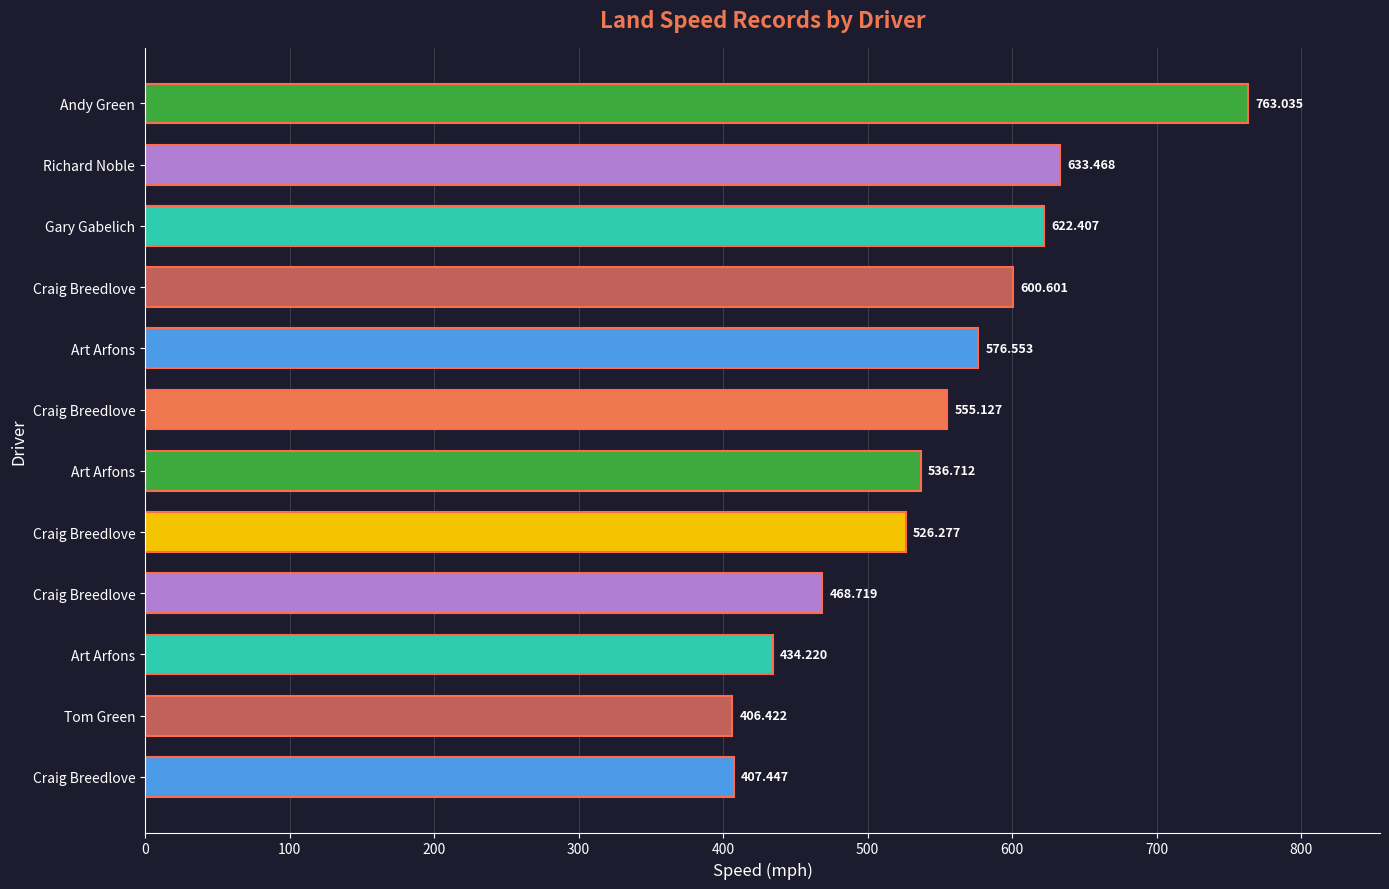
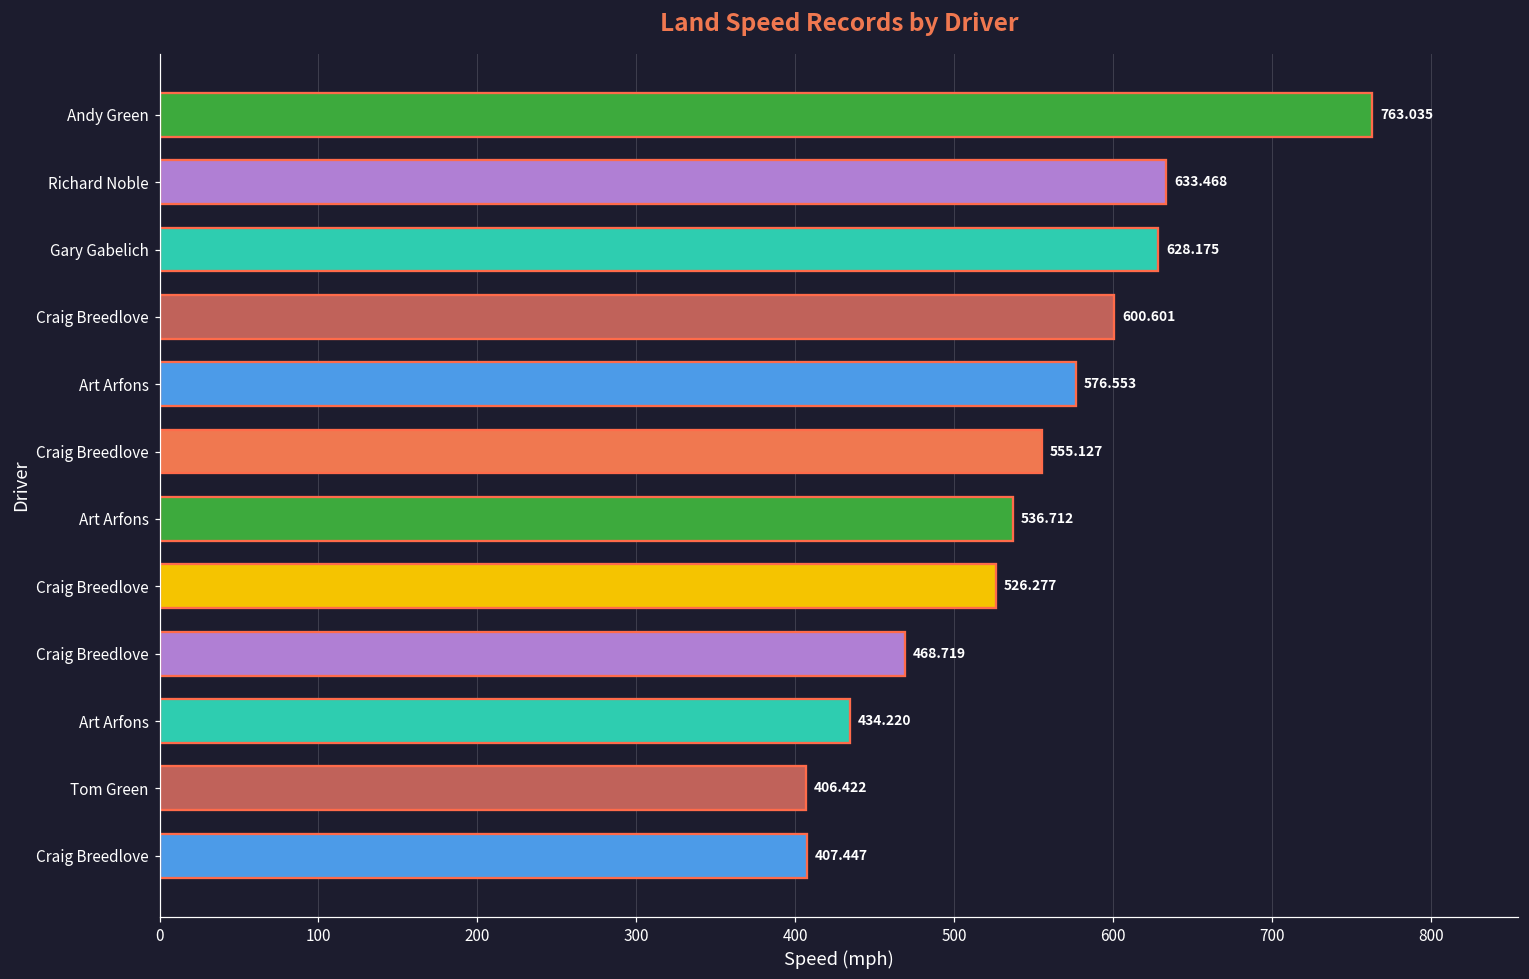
Gary Gabelich: 622.407 -> 628.175
